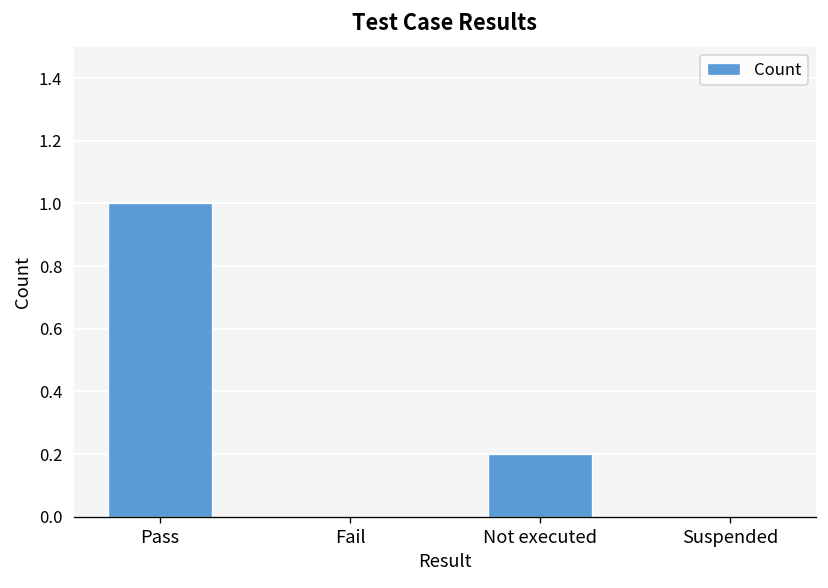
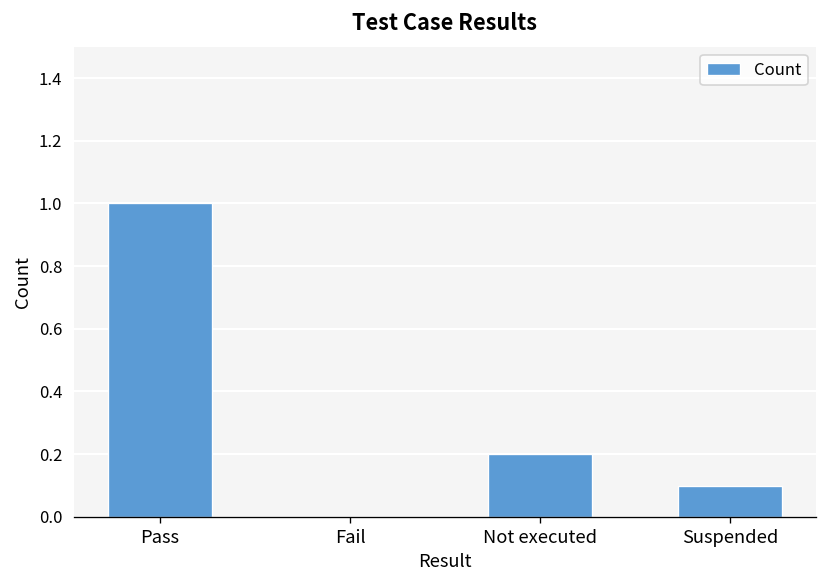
Suspended: 0.0 -> 0.1
